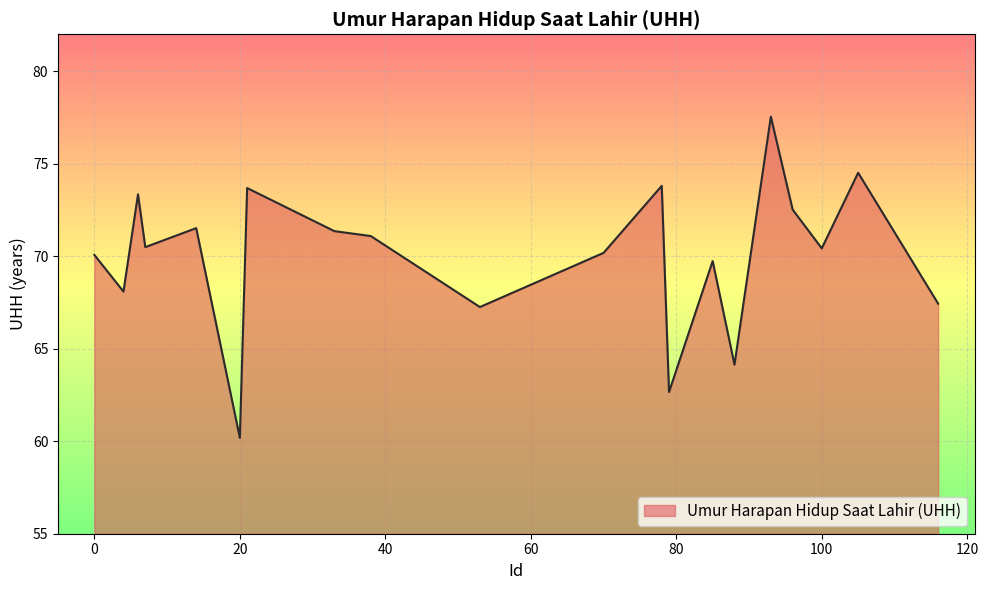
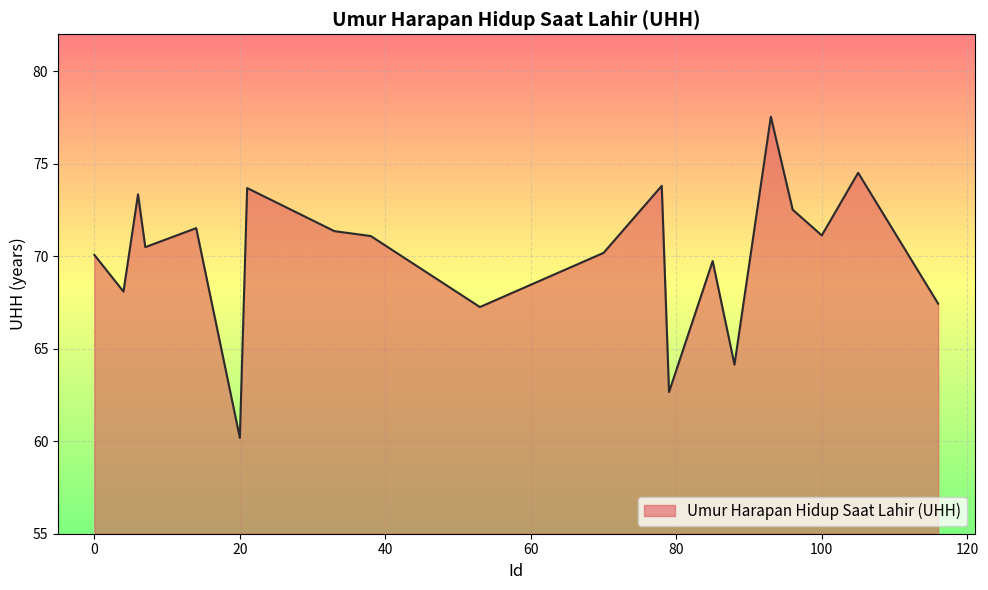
100: 70.4 -> 71.1
